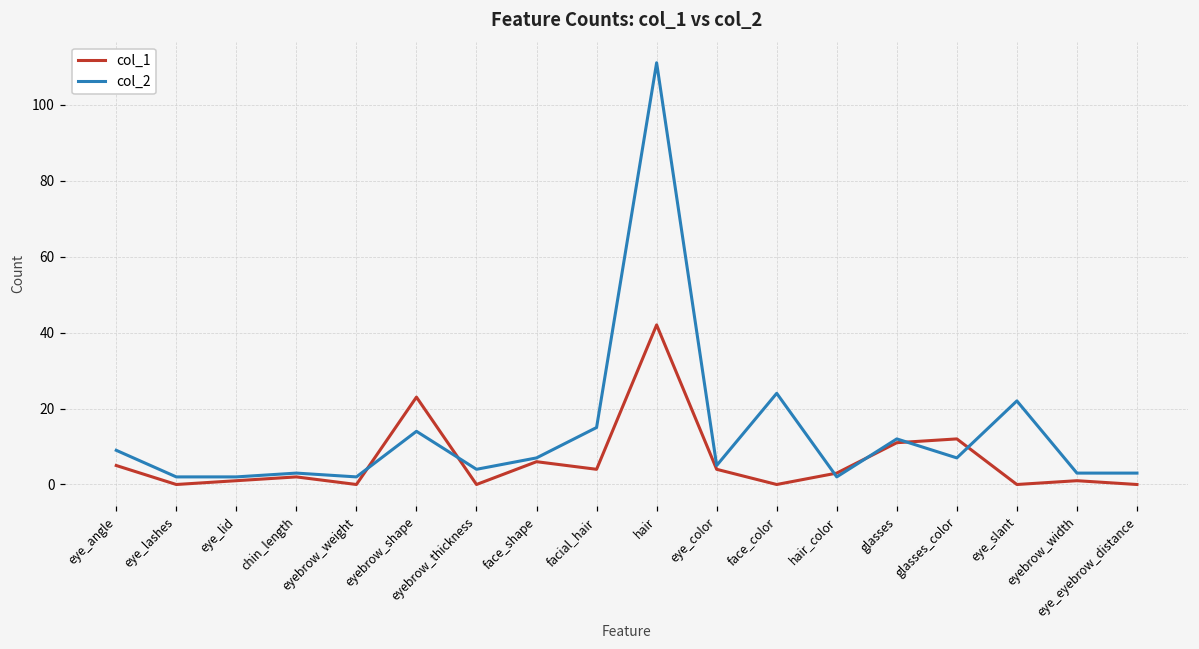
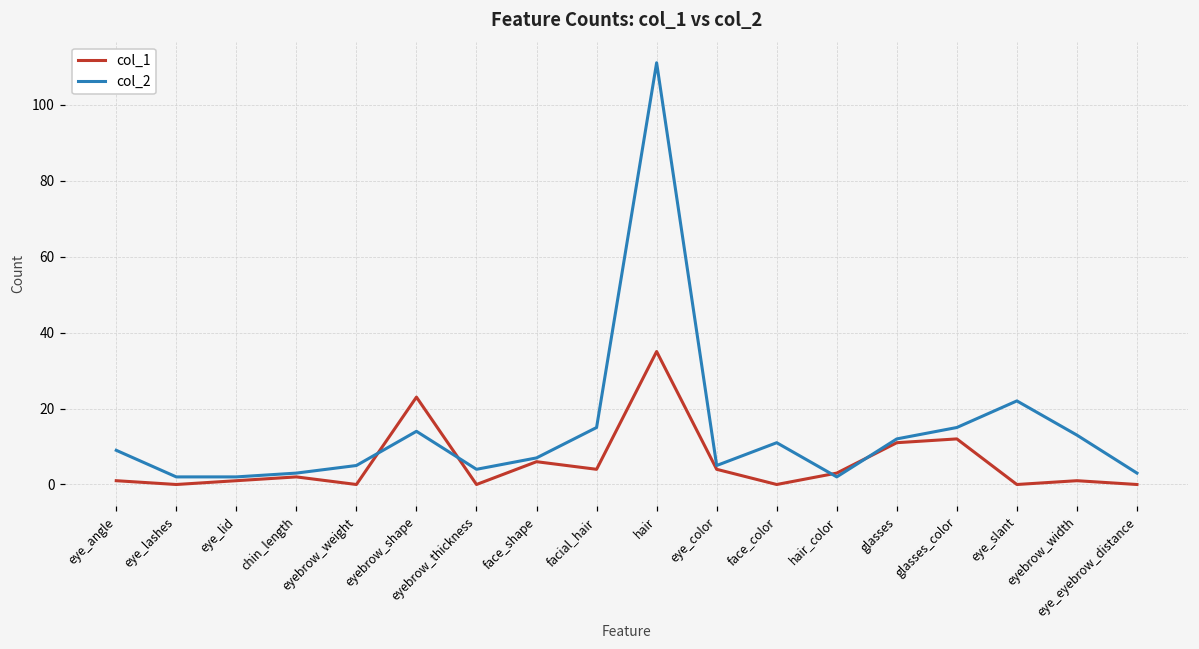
col_1, eye_angle: 5 -> 1
col_2, eyebrow_weight: 2 -> 5
col_1, hair: 42 -> 35
col_2, face_color: 24 -> 11
col_2, glasses_color: 7 -> 15
col_2, eyebrow_width: 3 -> 13
